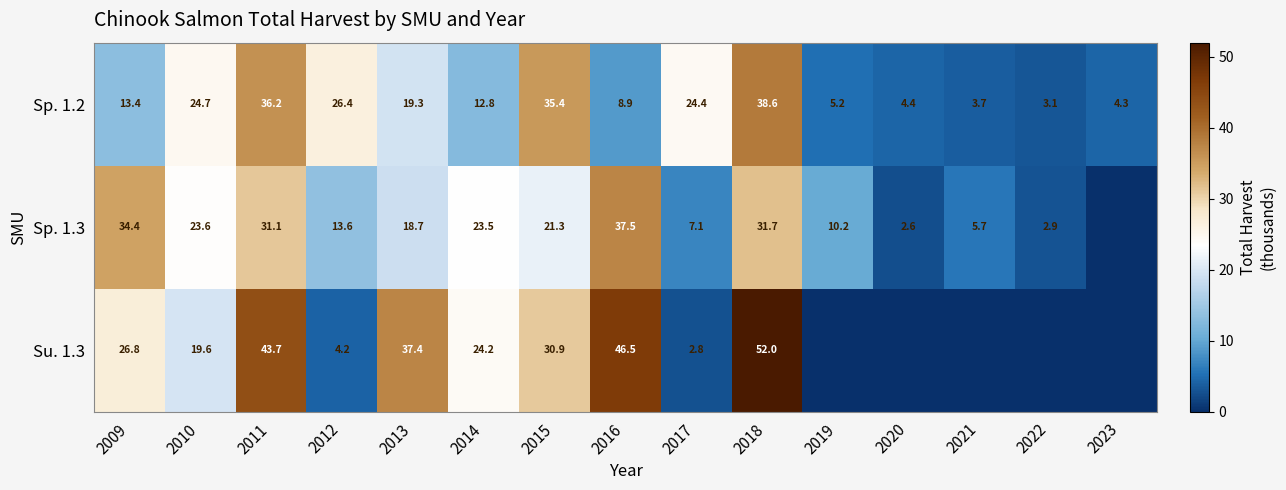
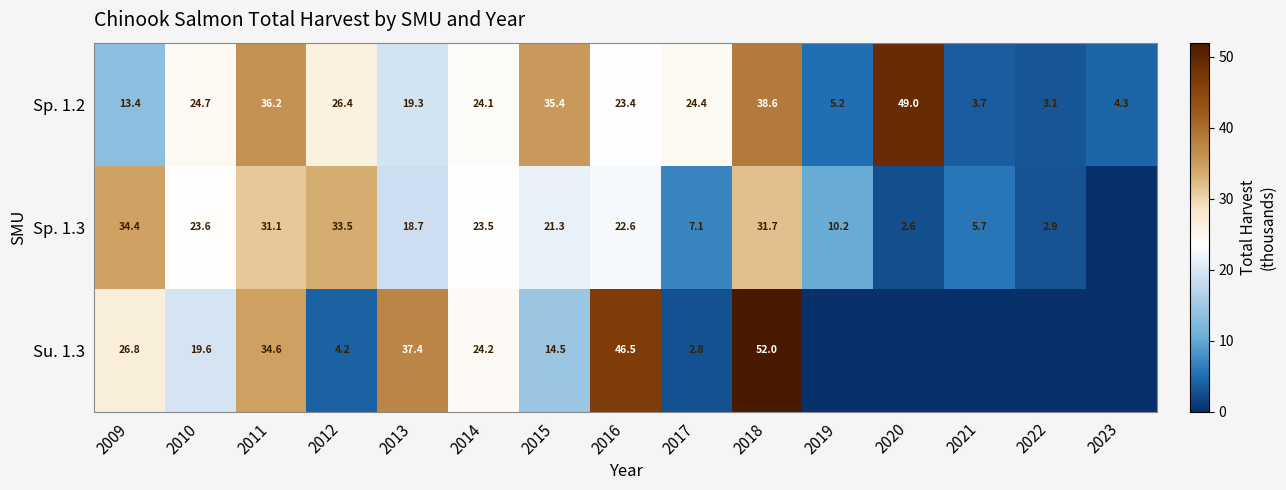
Sp. 1.2, 2014: 12.8 -> 24.1
Sp. 1.2, 2016: 8.9 -> 23.4
Sp. 1.2, 2020: 4.4 -> 49.0
Sp. 1.3, 2012: 13.6 -> 33.5
Sp. 1.3, 2016: 37.5 -> 22.6
Su. 1.3, 2011: 43.7 -> 34.6
Su. 1.3, 2015: 30.9 -> 14.5
